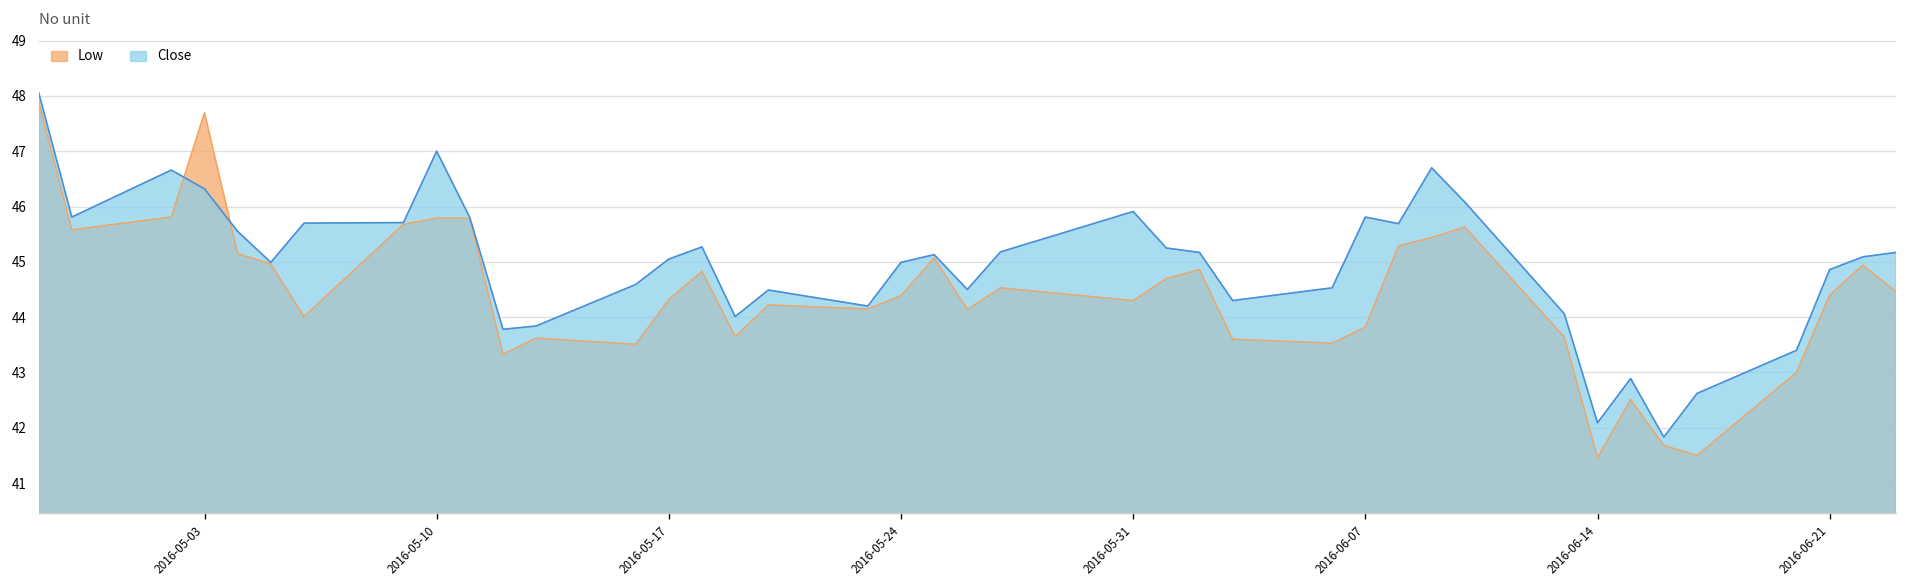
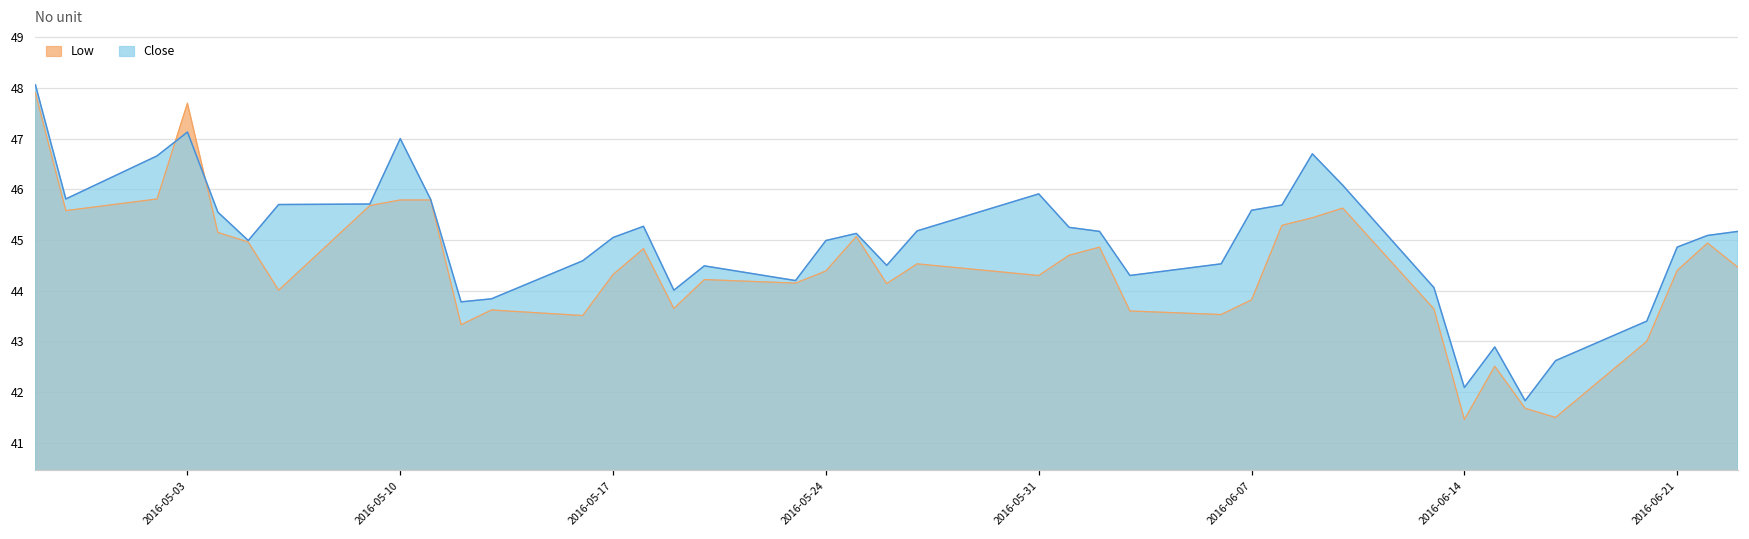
Close, 2016-05-03: 46.3 -> 47.1
Close, 2016-06-07: 45.8 -> 45.6
